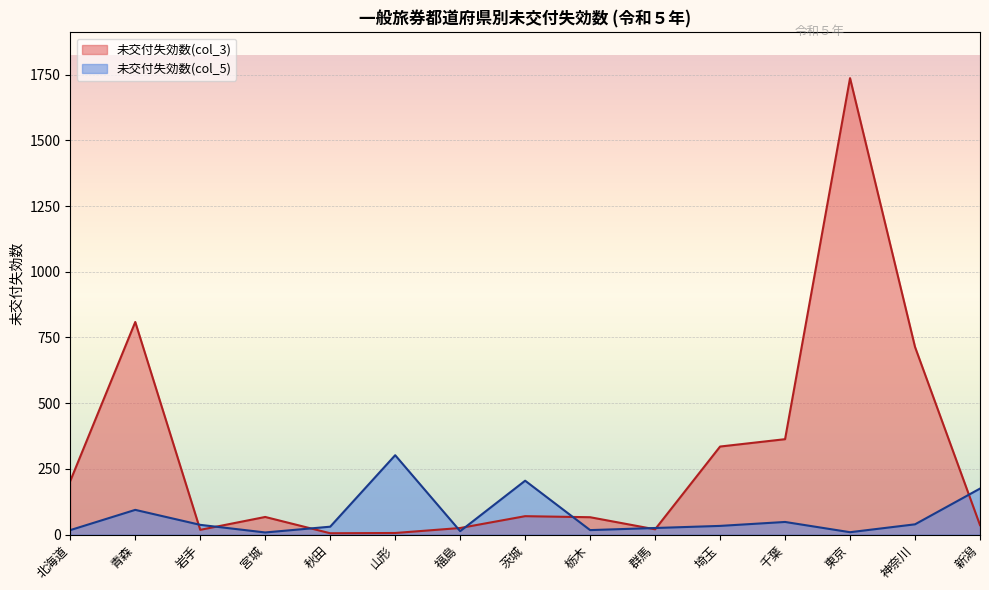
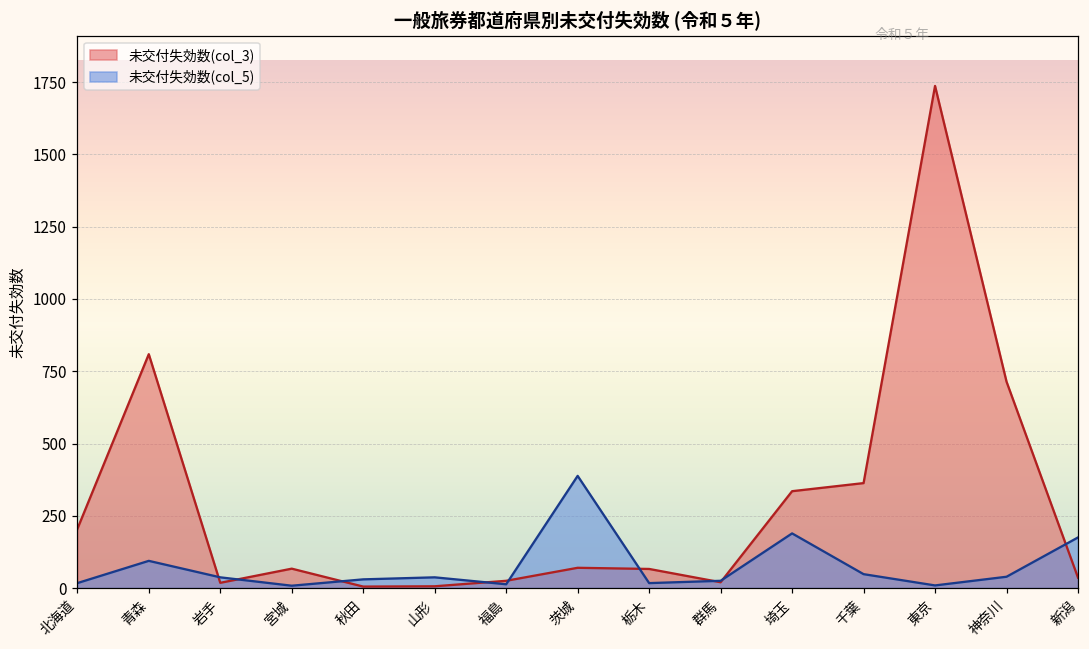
未交付失効数(col_5), 山形: 300 -> 40
未交付失効数(col_5), 茨城: 210 -> 390
未交付失効数(col_5), 埼玉: 30 -> 190
